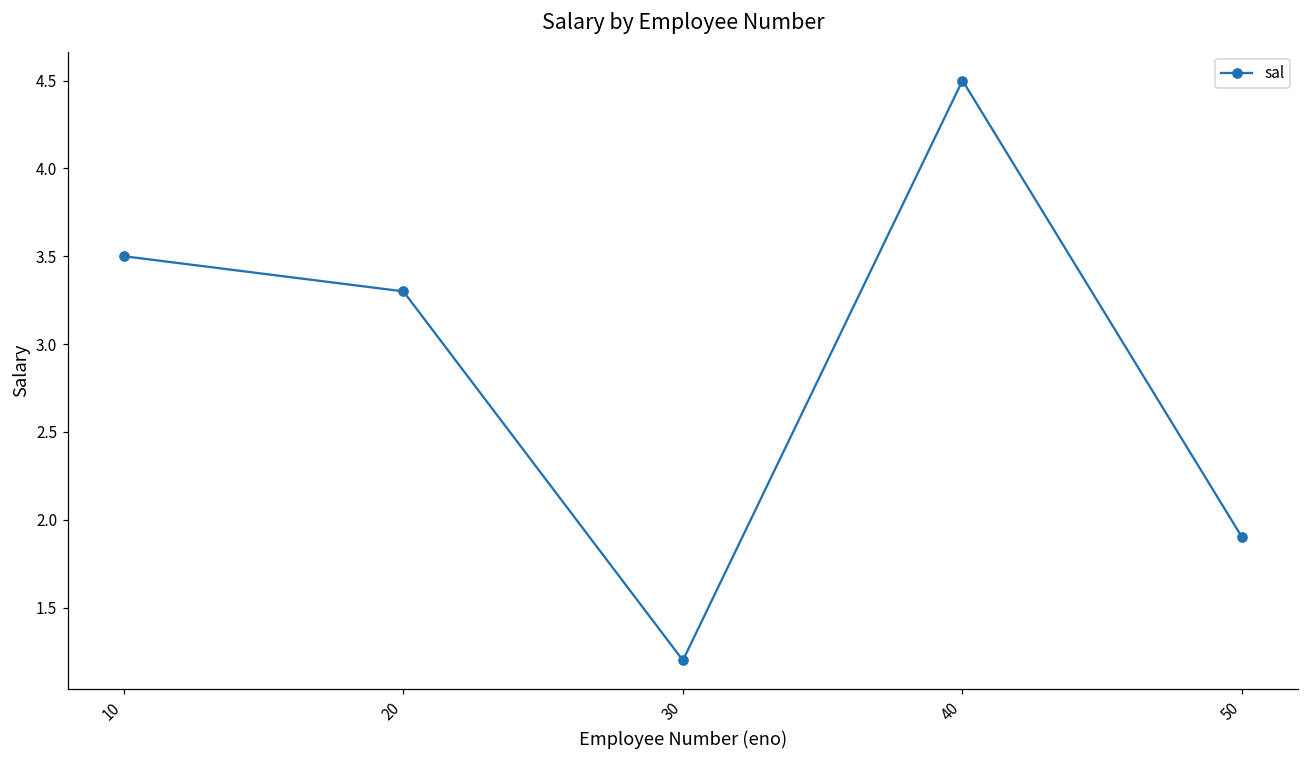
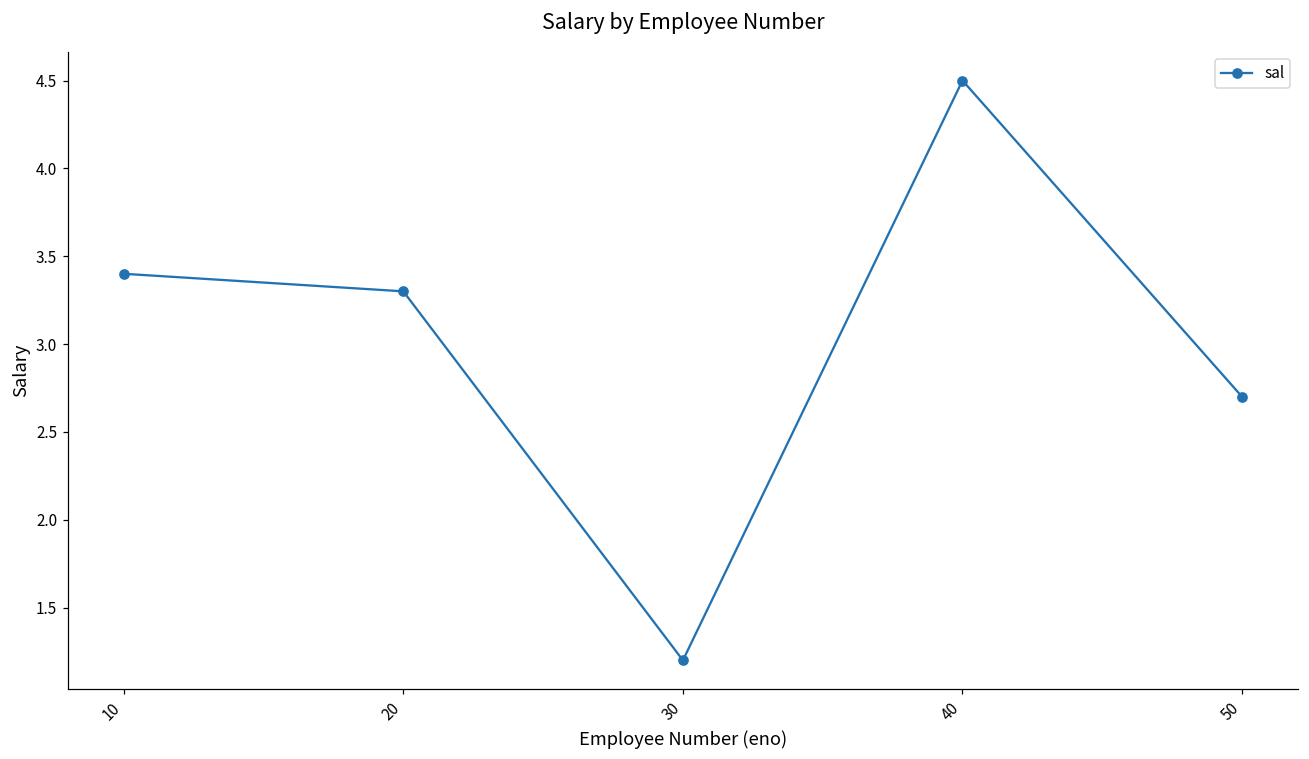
10: 3.5 -> 3.4
50: 1.9 -> 2.7
